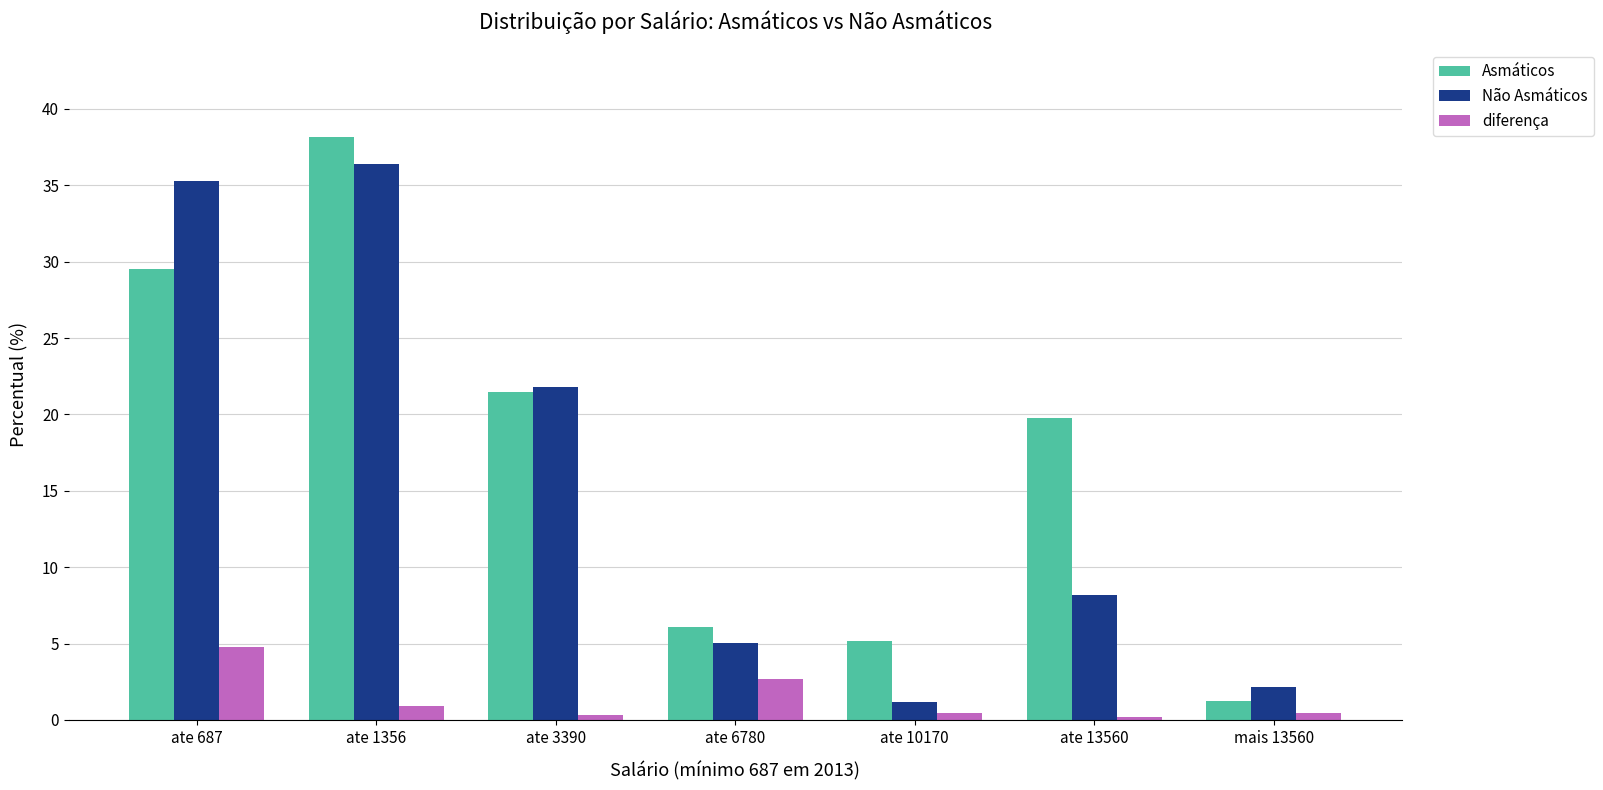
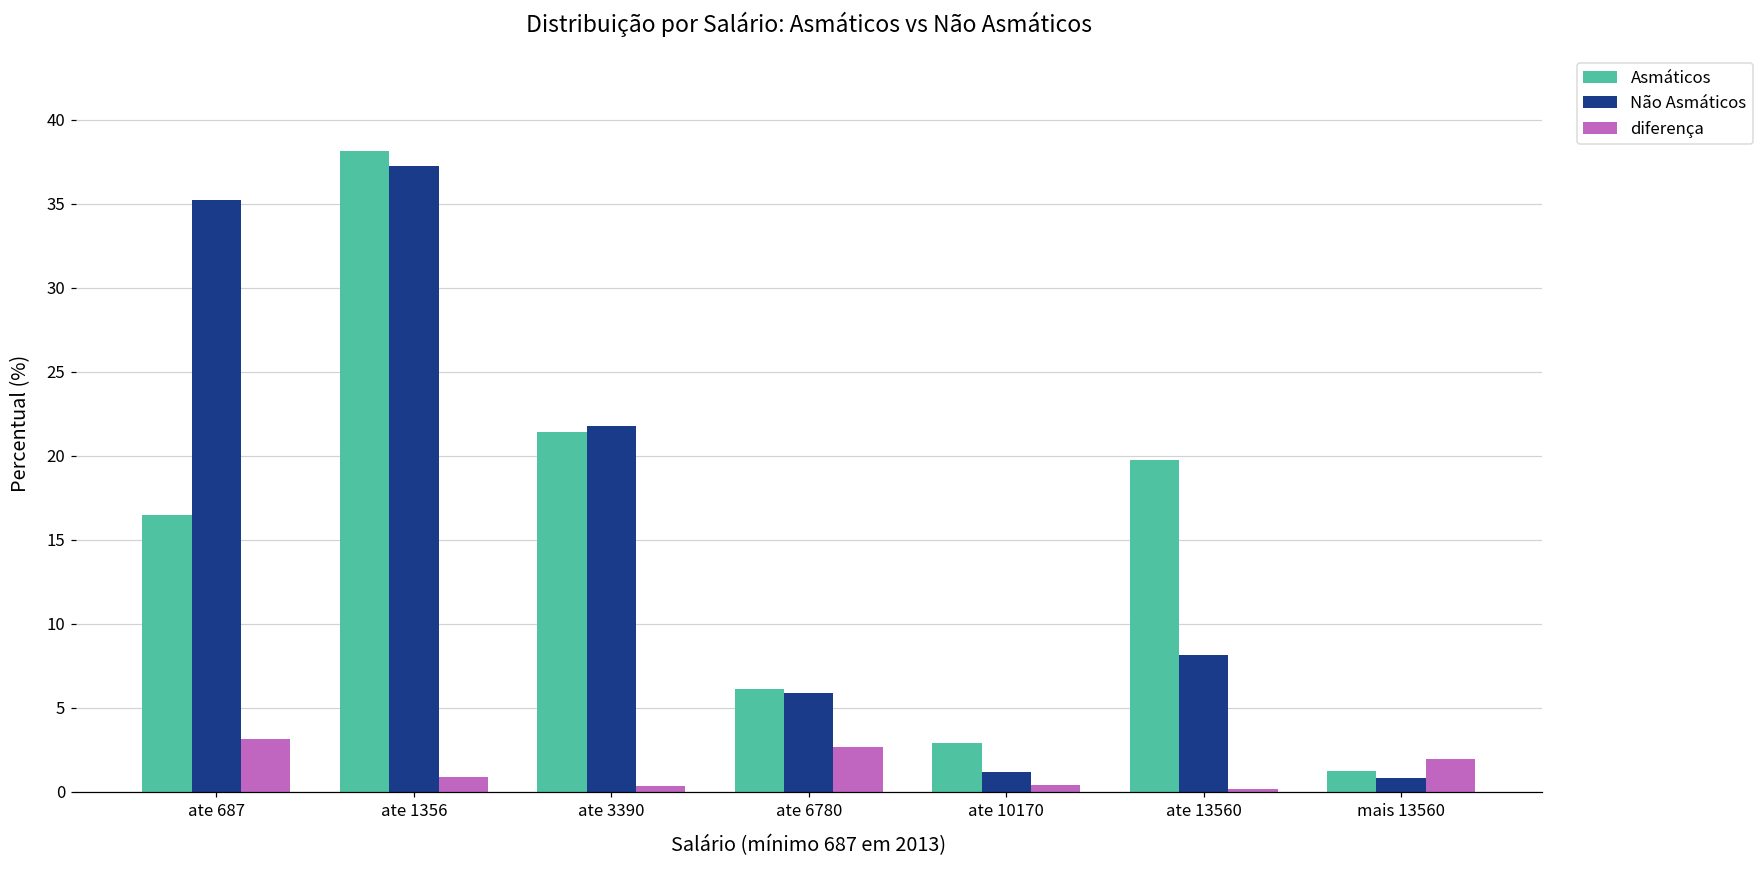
Asmáticos, ate 687: 29.5 -> 16.5
diferença, ate 687: 4.8 -> 3.1
Não Asmáticos, ate 1356: 36.4 -> 37.3
Não Asmáticos, ate 6780: 5.1 -> 5.9
Asmáticos, ate 10170: 5.2 -> 2.9
Não Asmáticos, mais 13560: 2.2 -> 0.8
diferença, mais 13560: 0.4 -> 2.0
